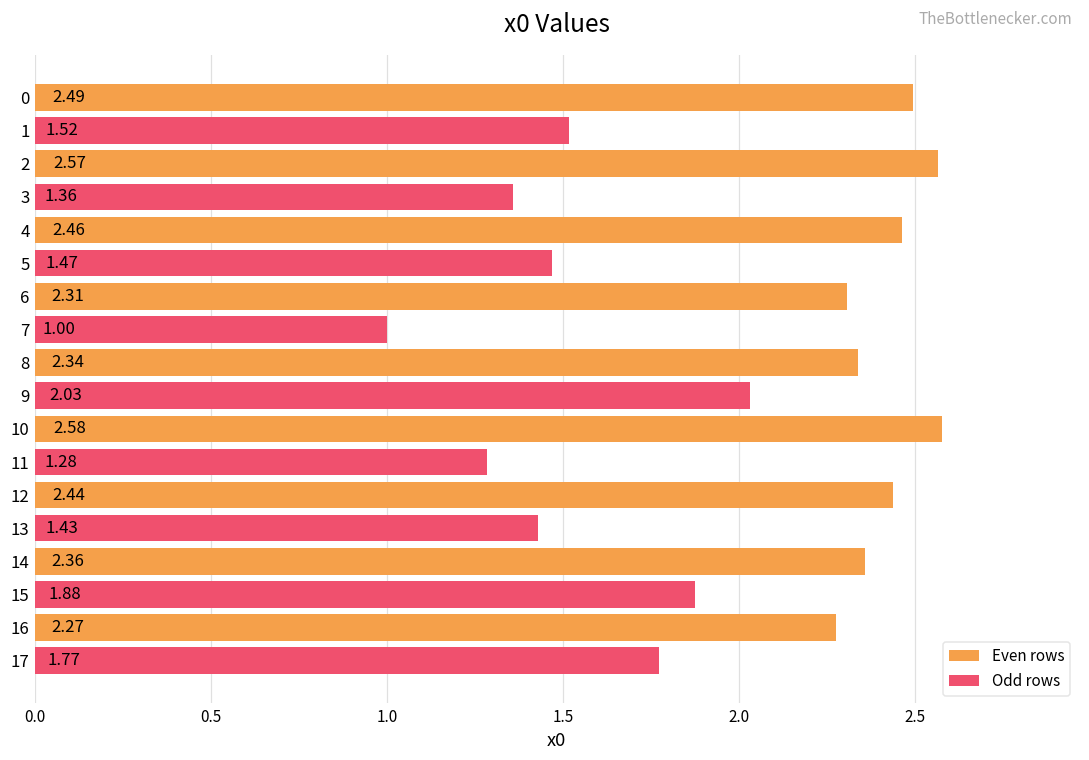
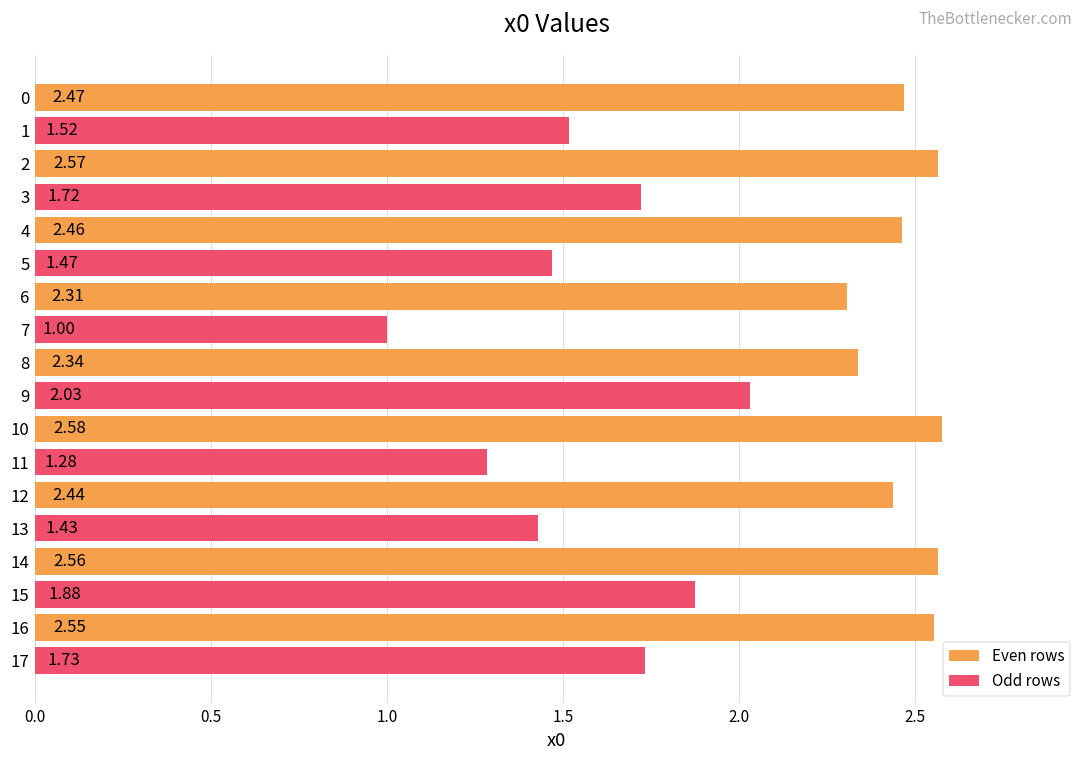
Even rows, 0: 2.49 -> 2.47
Odd rows, 3: 1.36 -> 1.72
Even rows, 14: 2.36 -> 2.56
Even rows, 16: 2.27 -> 2.55
Odd rows, 17: 1.77 -> 1.73
